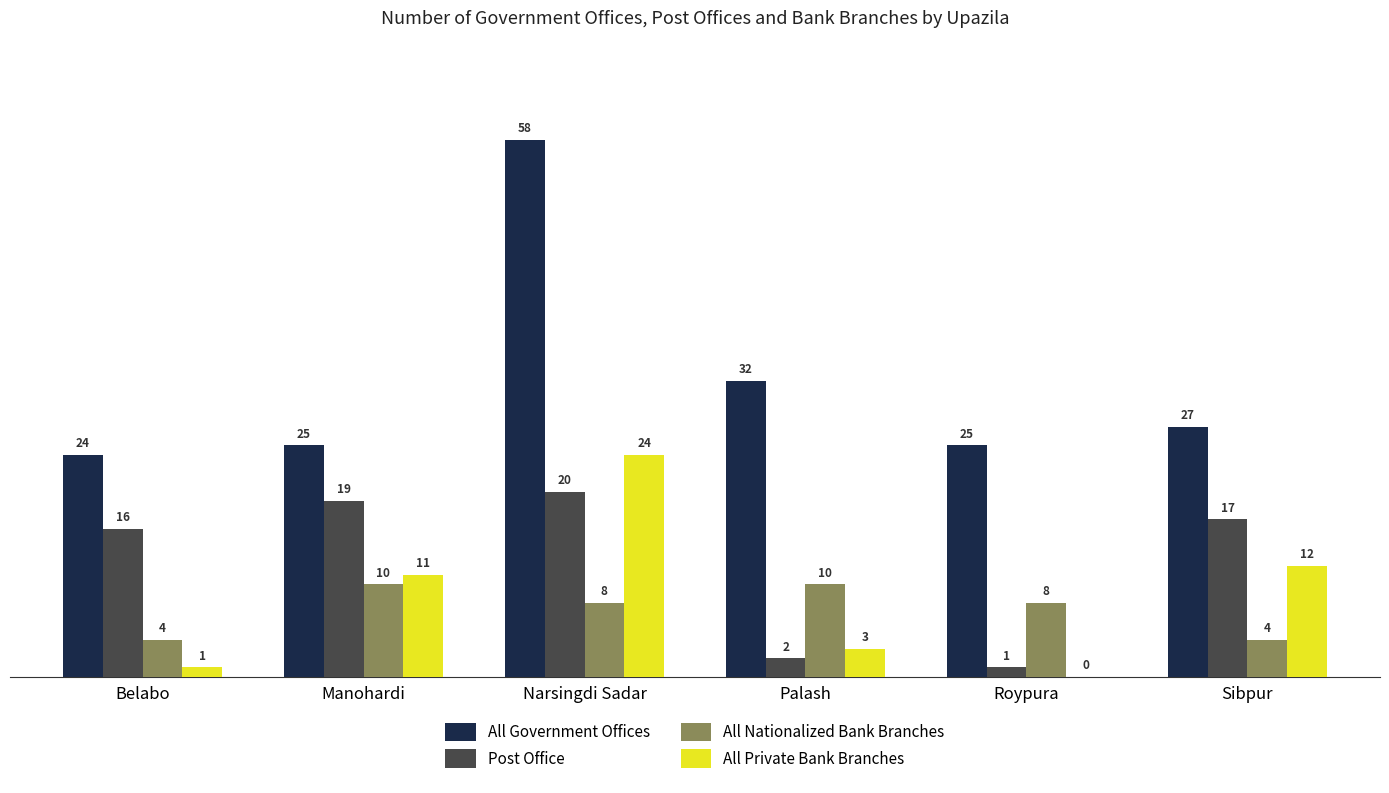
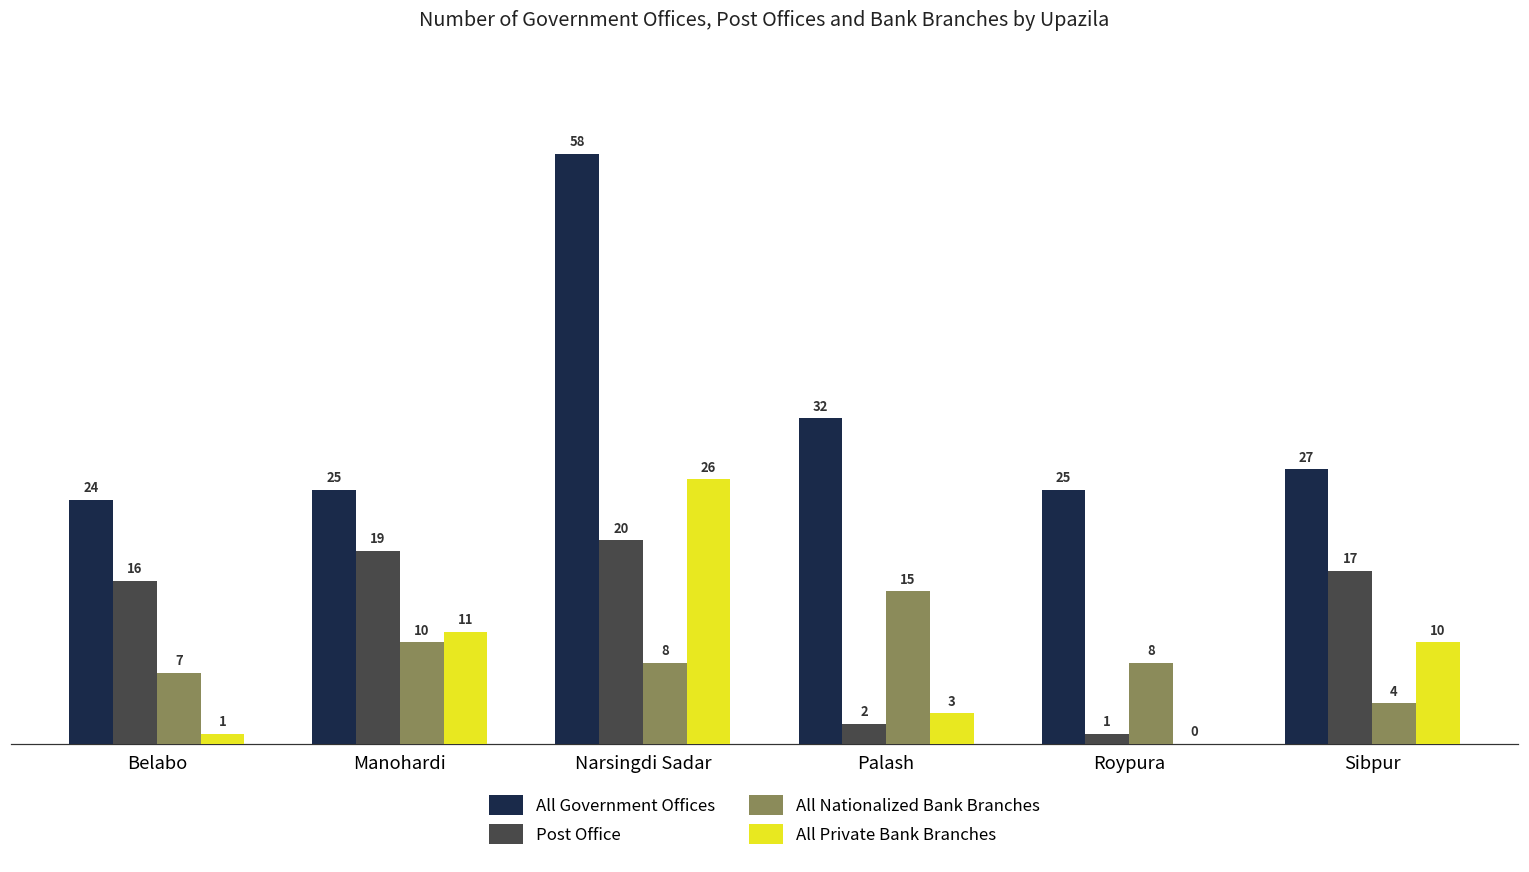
All Nationalized Bank Branches, Belabo: 4 -> 7
All Private Bank Branches, Narsingdi Sadar: 24 -> 26
All Nationalized Bank Branches, Palash: 10 -> 15
All Private Bank Branches, Sibpur: 12 -> 10
